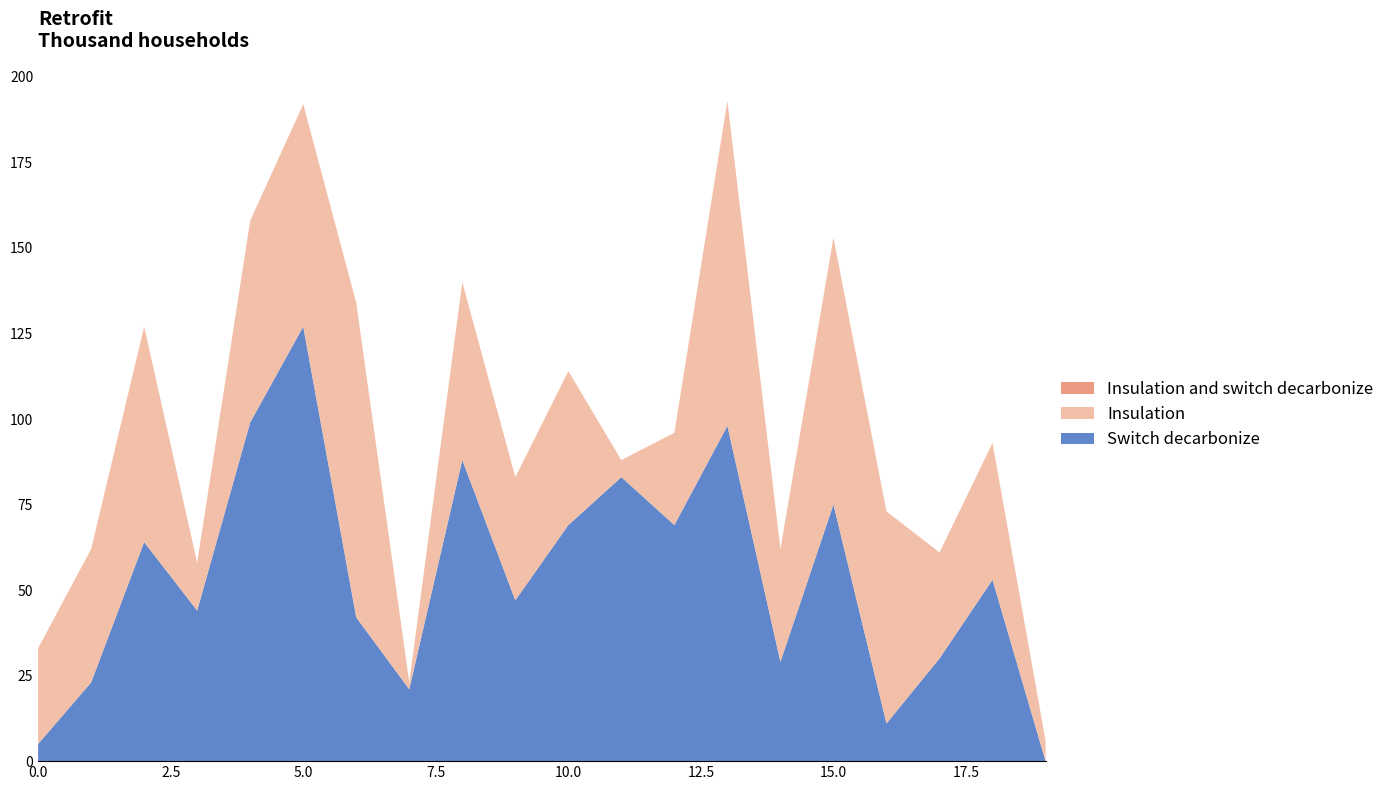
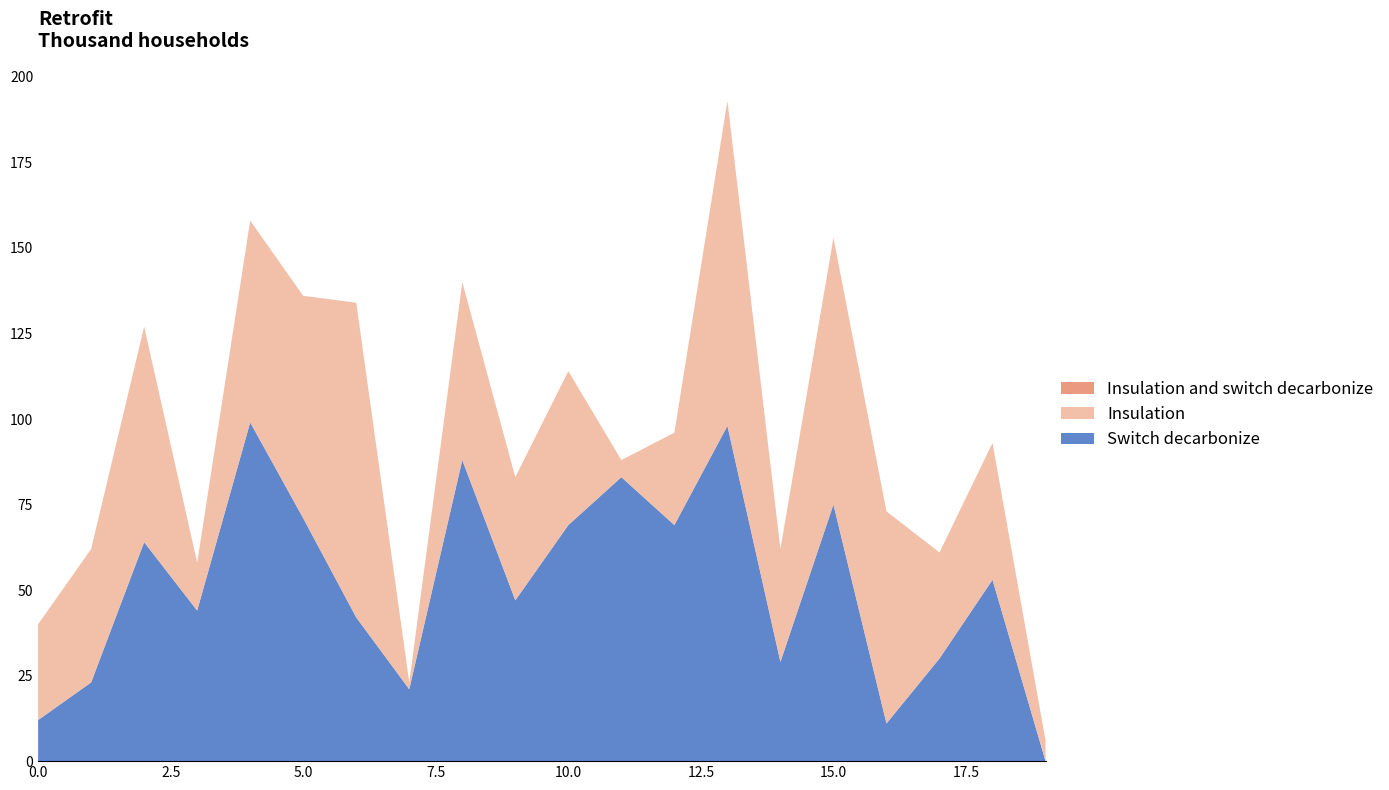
Switch decarbonize, 0.0: 5 -> 12
Switch decarbonize, 5.0: 127 -> 71
